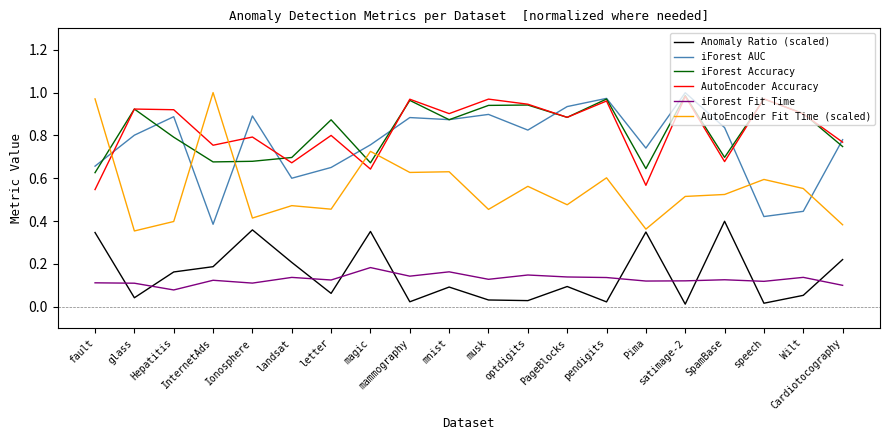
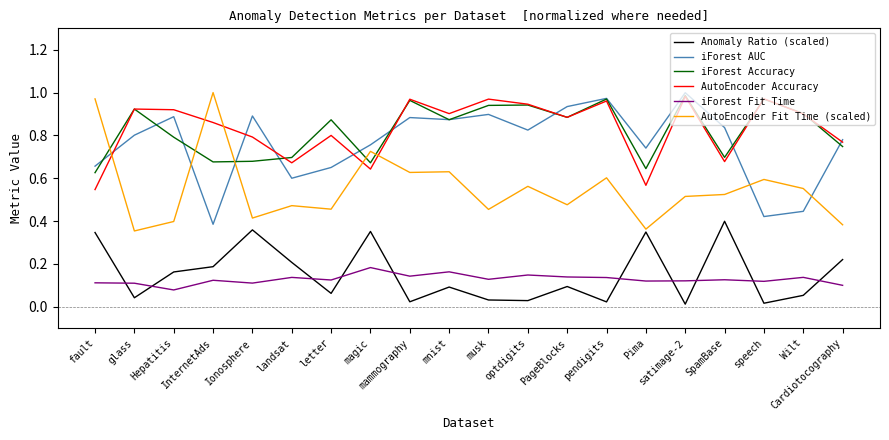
AutoEncoder Accuracy, InternetAds: 0.75 -> 0.86
